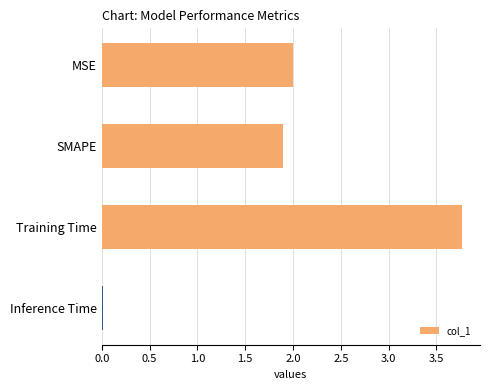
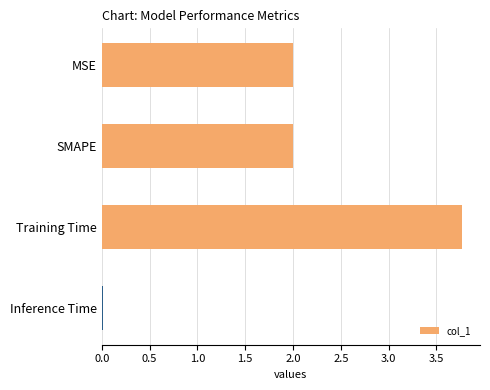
SMAPE: 1.9 -> 2.0
